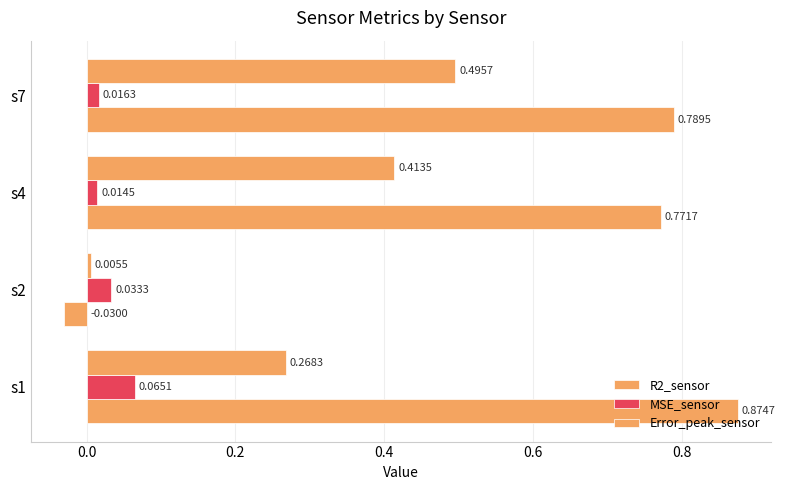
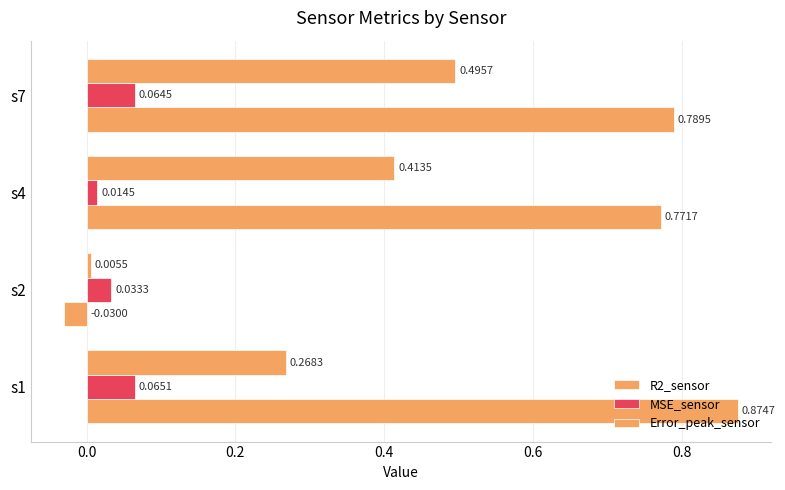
MSE_sensor, s7: 0.0163 -> 0.0645
